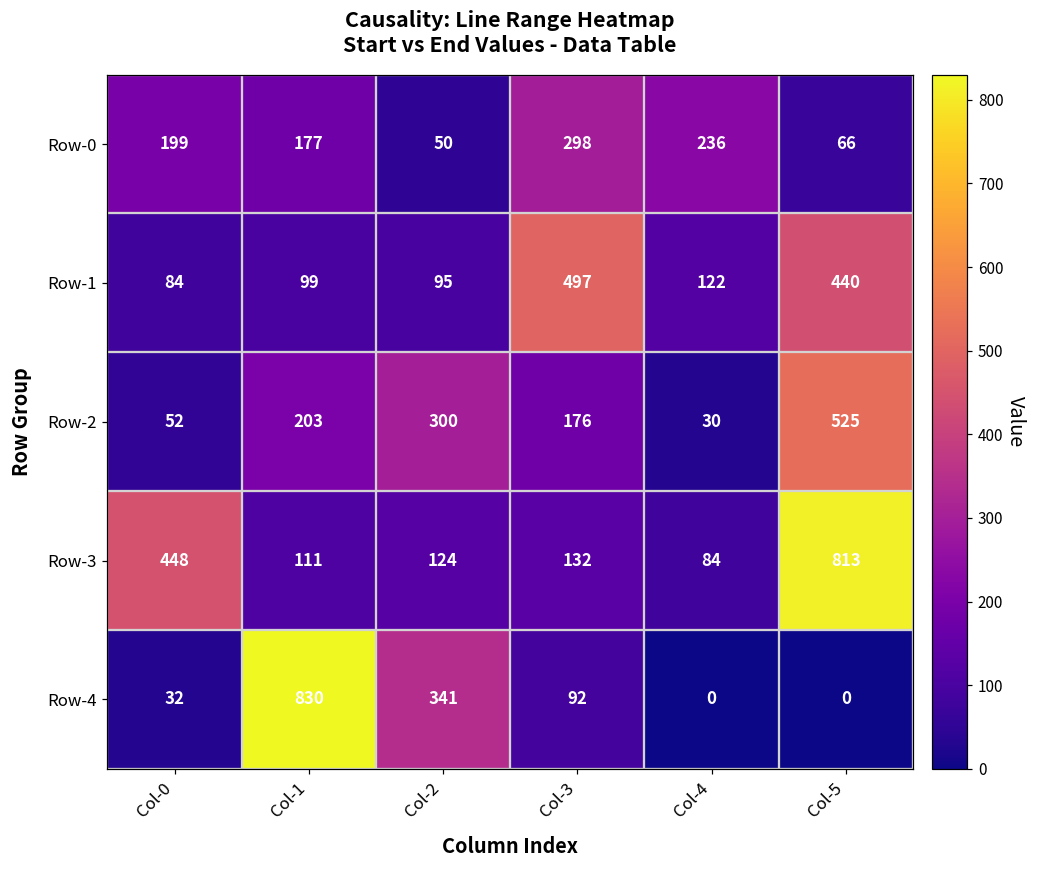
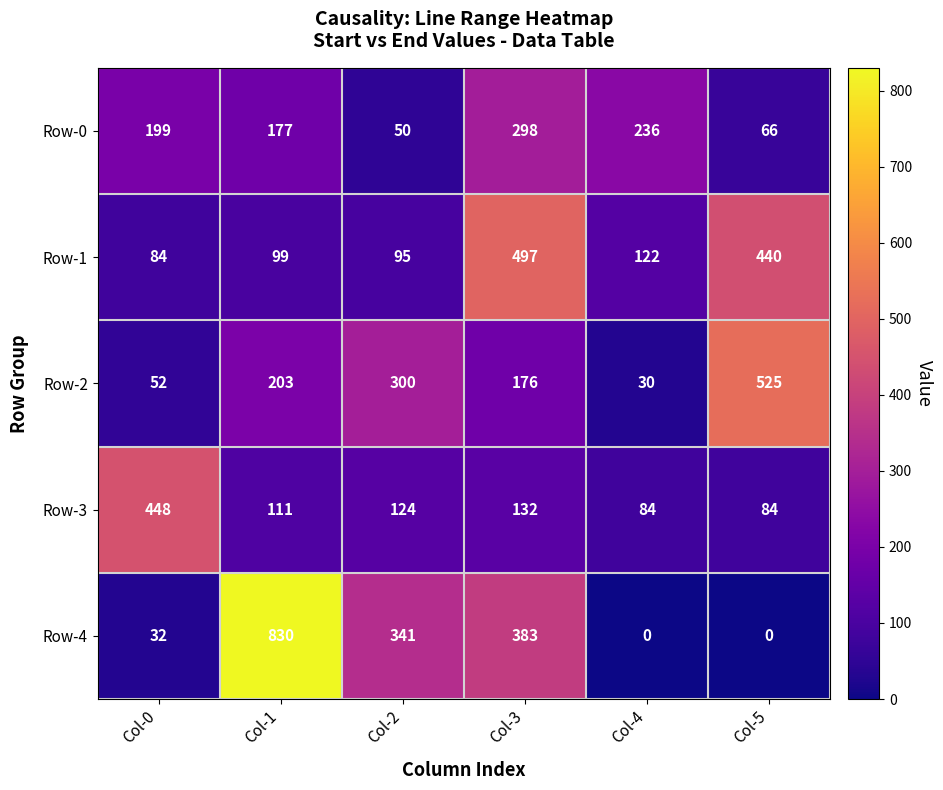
Row-3, Col-5: 813 -> 84
Row-4, Col-3: 92 -> 383
